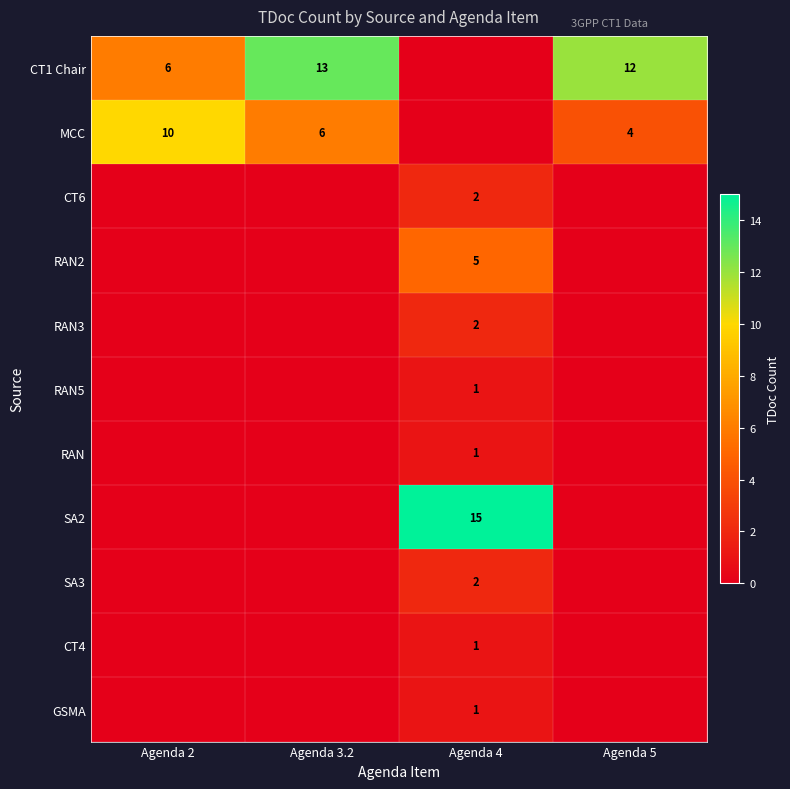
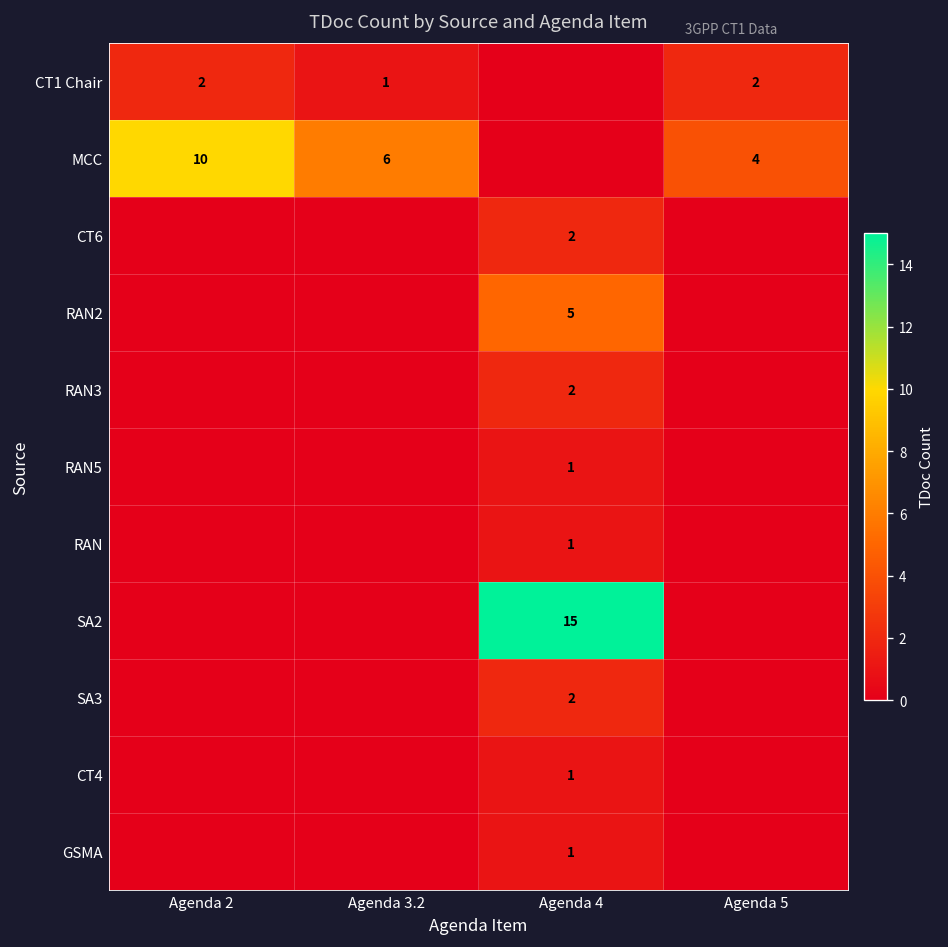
CT1 Chair, Agenda 2: 6 -> 2
CT1 Chair, Agenda 3.2: 13 -> 1
CT1 Chair, Agenda 5: 12 -> 2
